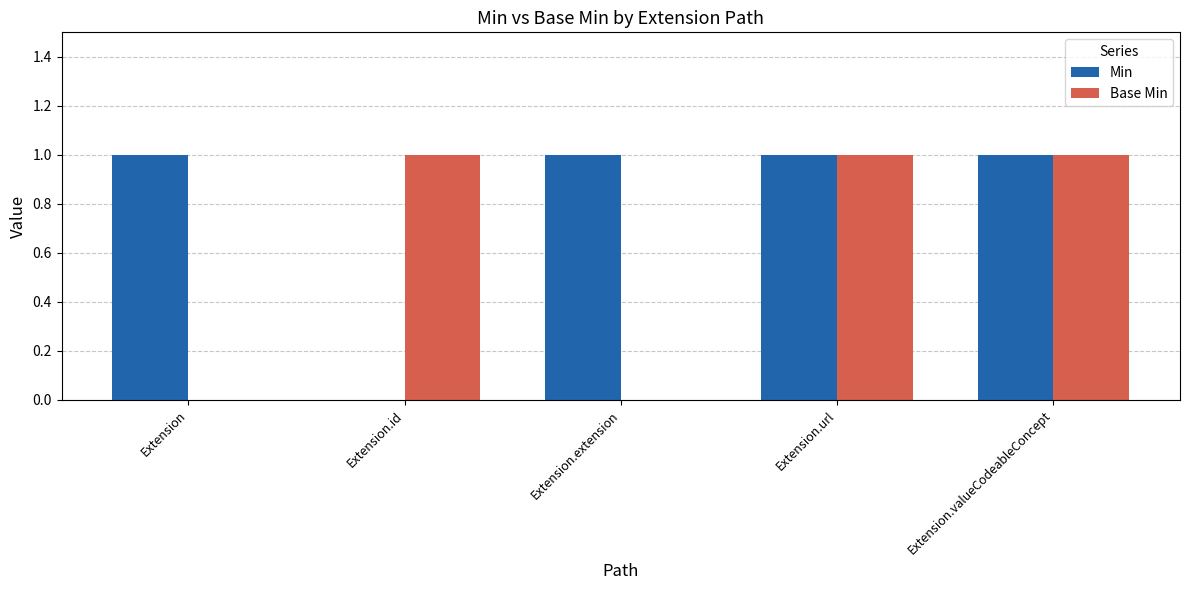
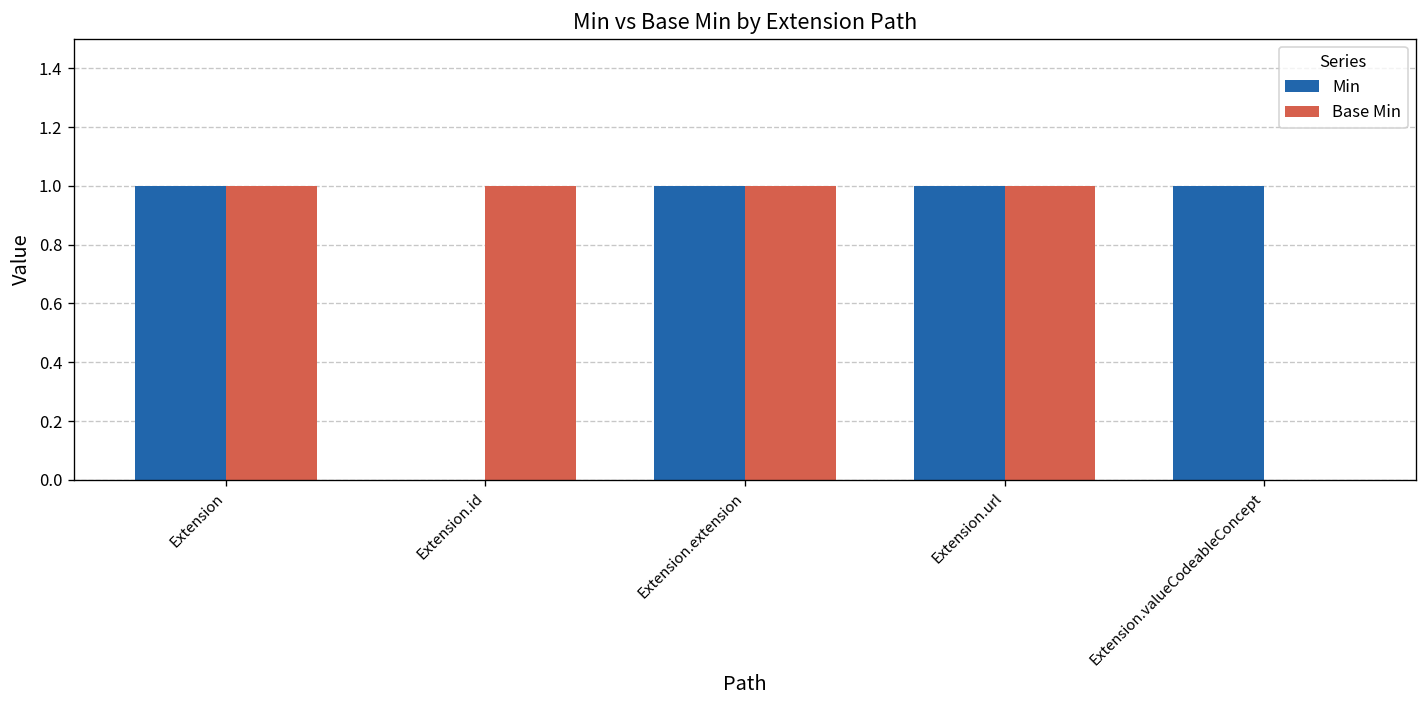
Base Min, Extension: 0 -> 1
Base Min, Extension.extension: 0 -> 1
Base Min, Extension.valueCodeableConcept: 1 -> 0
